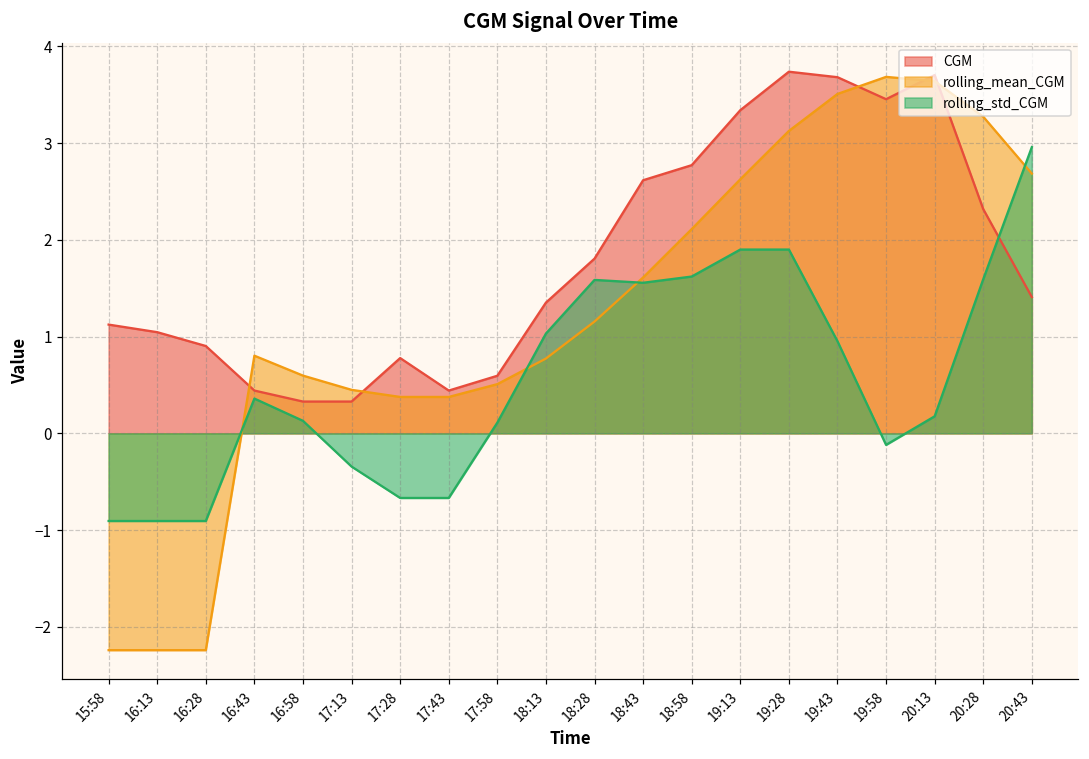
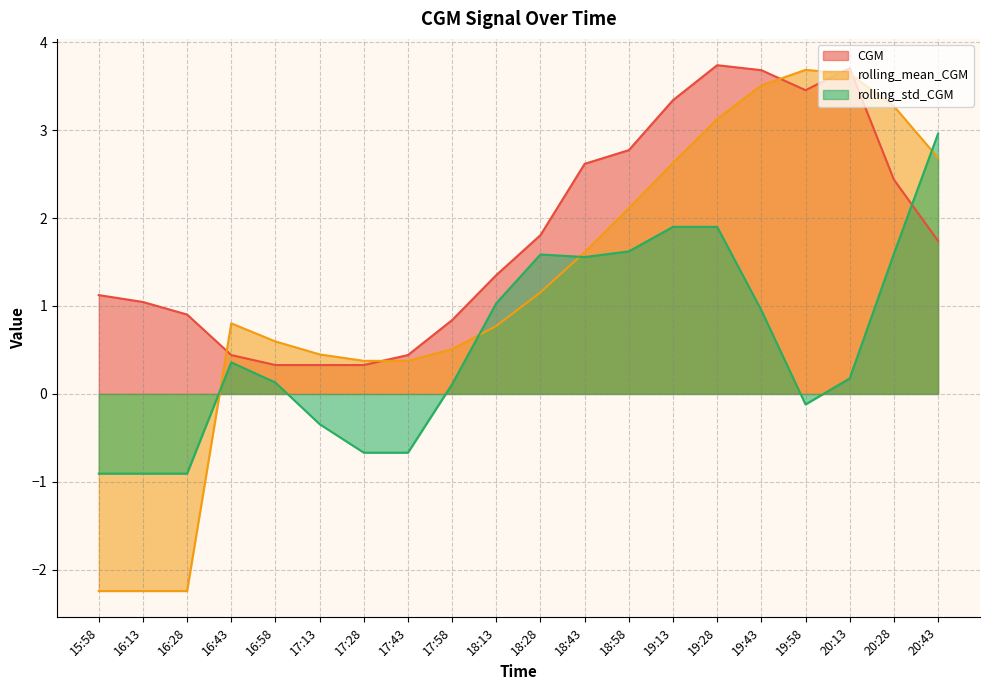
CGM, 17:28: 0.8 -> 0.3
CGM, 17:58: 0.6 -> 0.8
CGM, 20:28: 2.3 -> 2.4
CGM, 20:43: 1.4 -> 1.7
